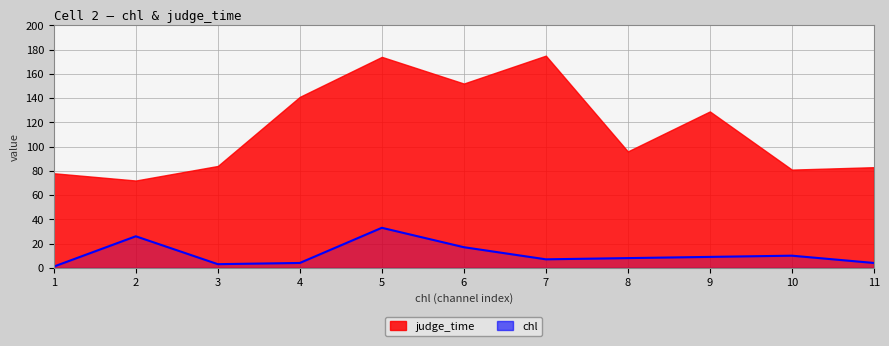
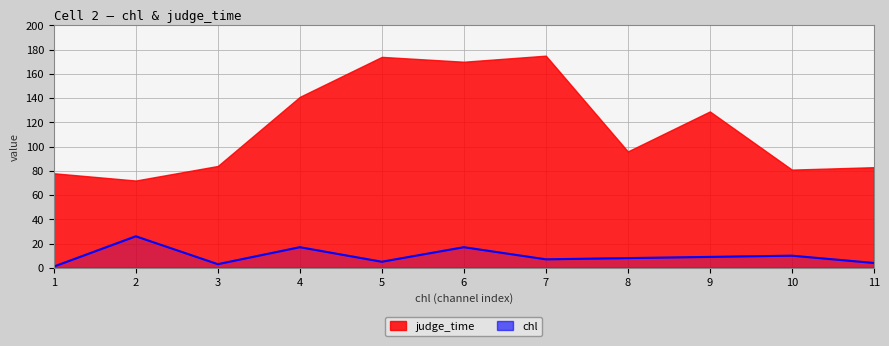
chl, 4: 4 -> 17
chl, 5: 33 -> 5
judge_time, 6: 152 -> 170
